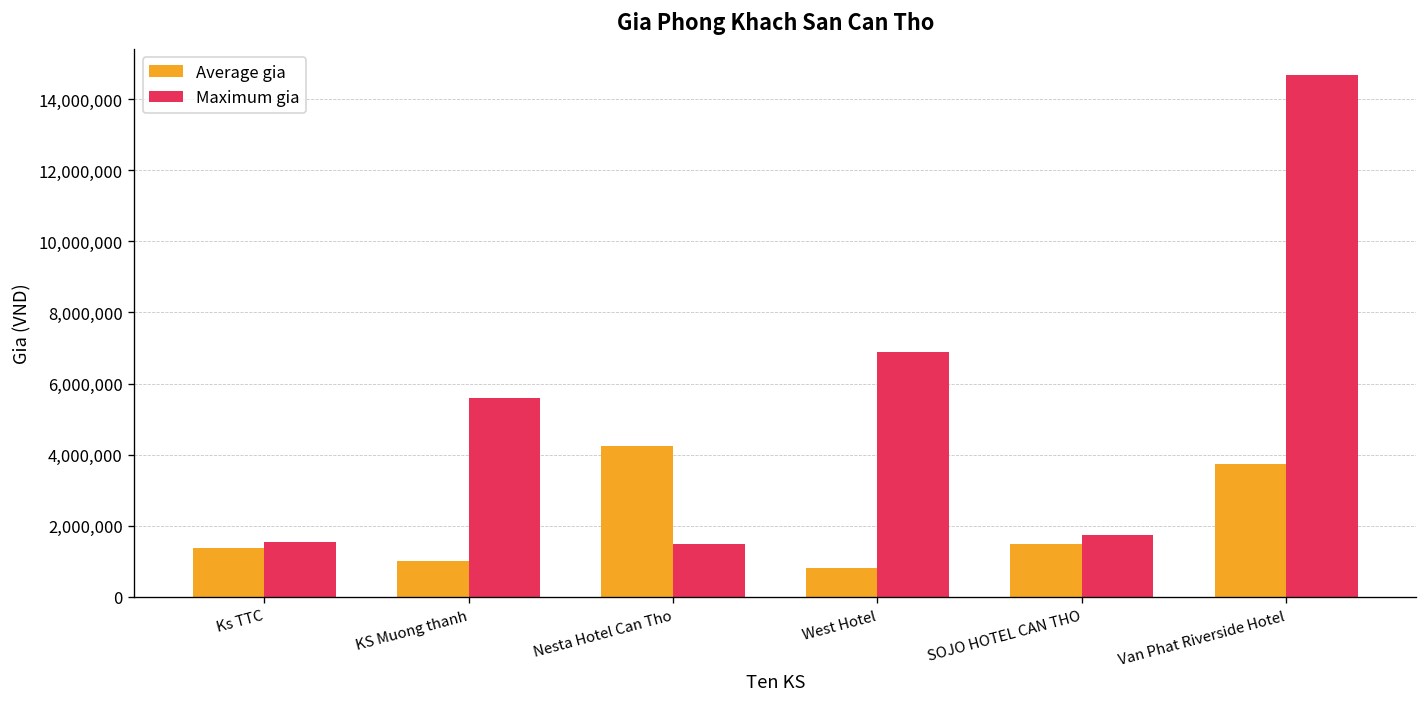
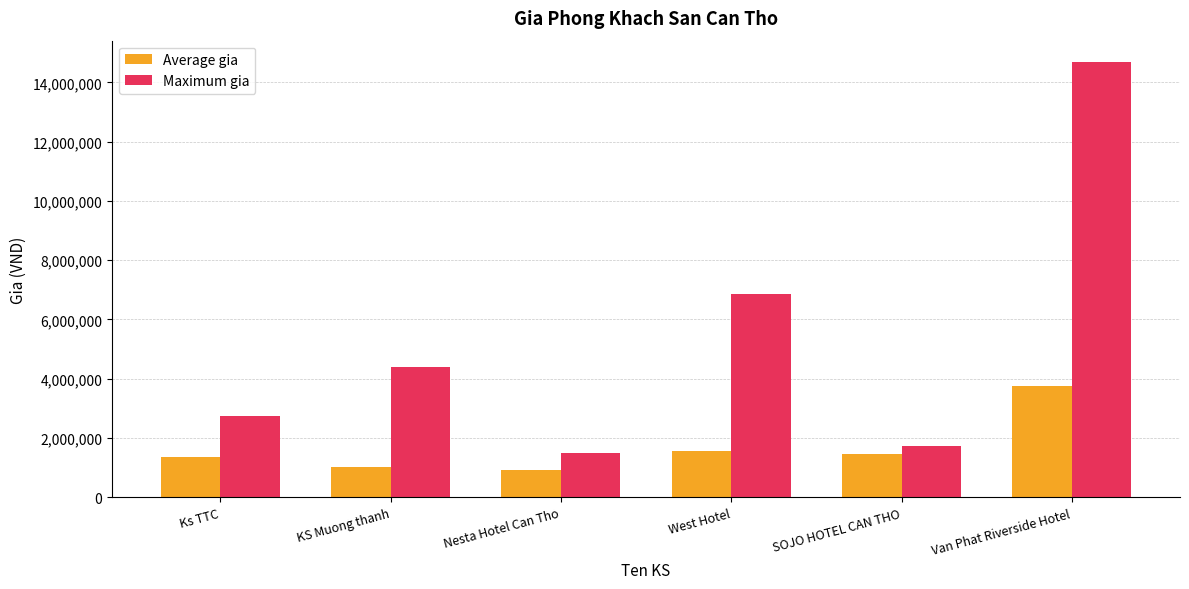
Maximum gia, Ks TTC: 1,500,000 -> 2,700,000
Maximum gia, KS Muong thanh: 5,600,000 -> 4,400,000
Average gia, Nesta Hotel Can Tho: 4,300,000 -> 900,000
Average gia, West Hotel: 800,000 -> 1,600,000
